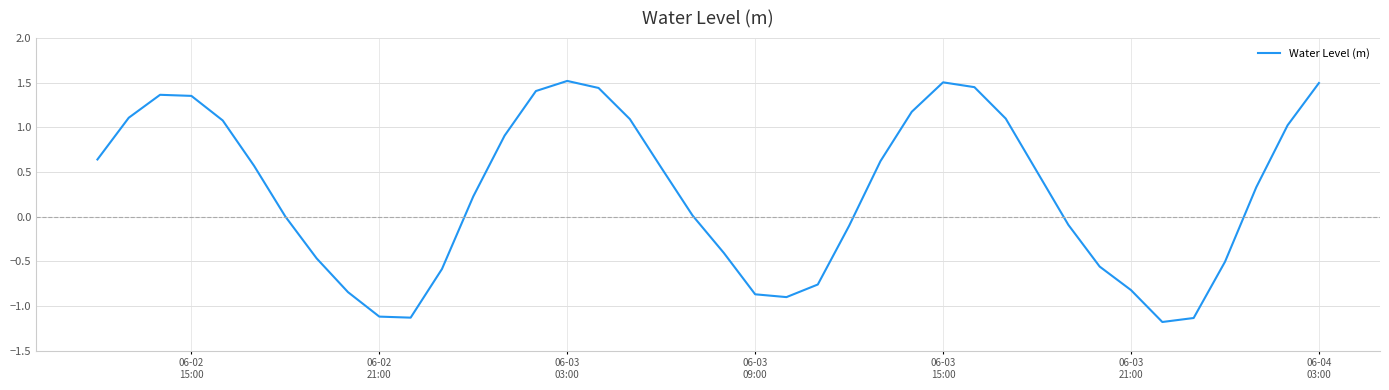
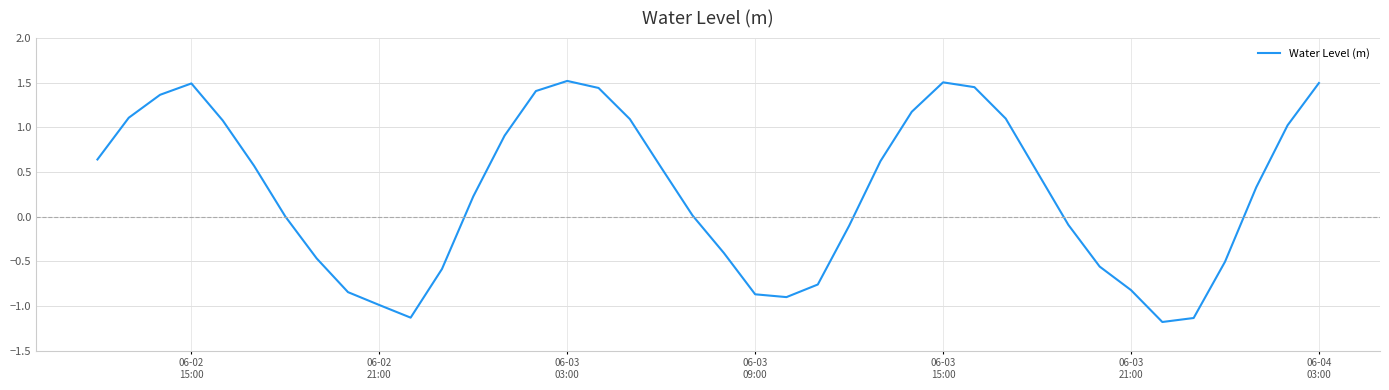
06-02 15:00: 1.4 -> 1.5
06-02 21:00: -1.1 -> -1.0
